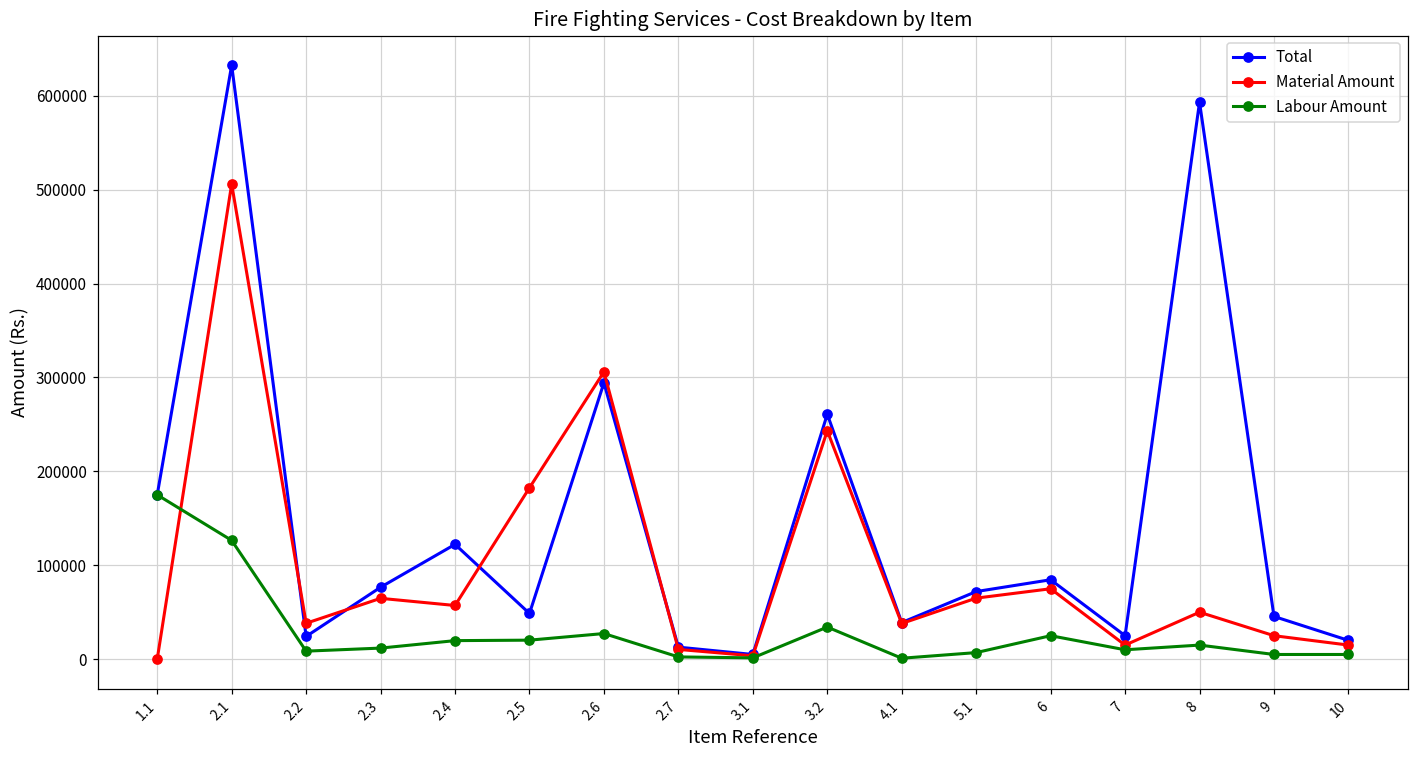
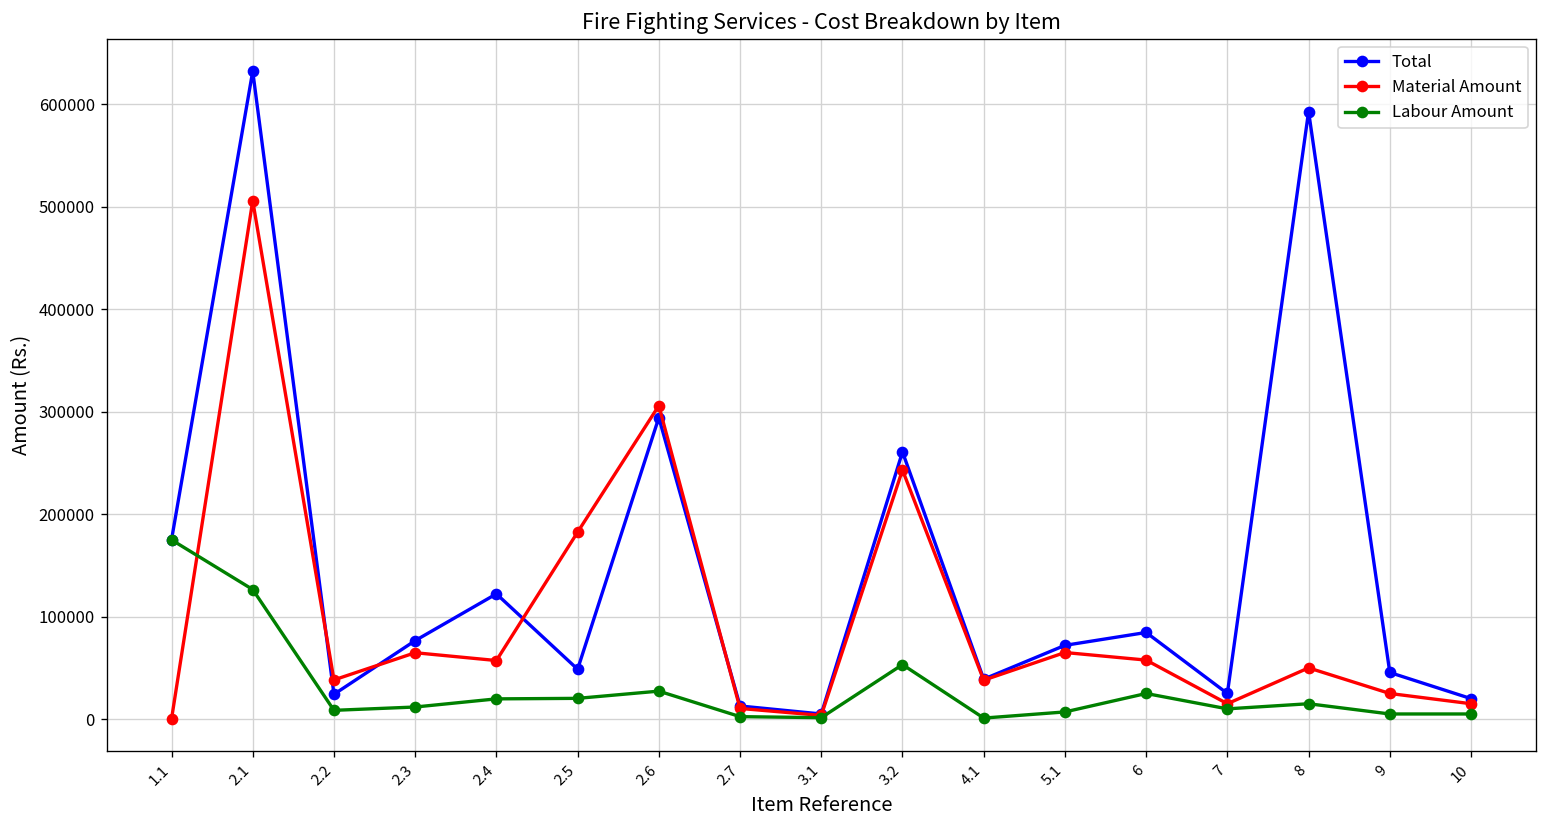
Labour Amount, 3.2: 30000 -> 50000
Material Amount, 6: 80000 -> 60000
